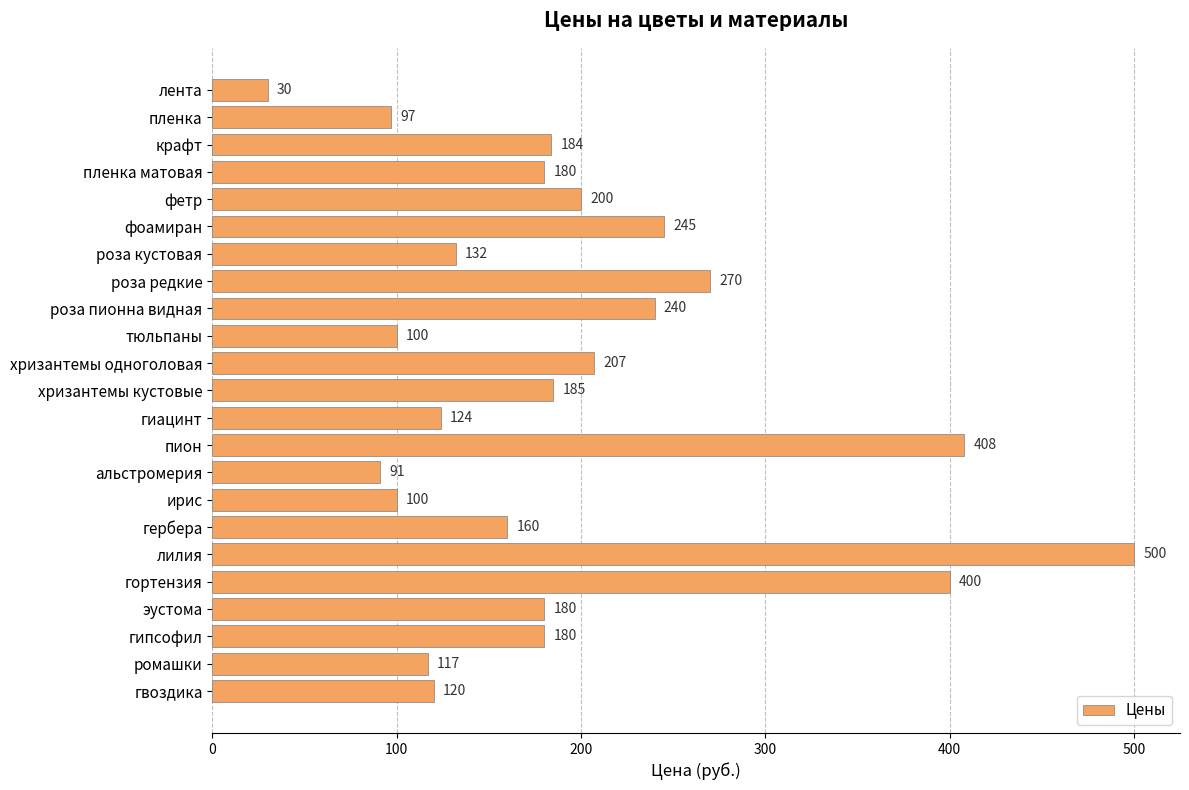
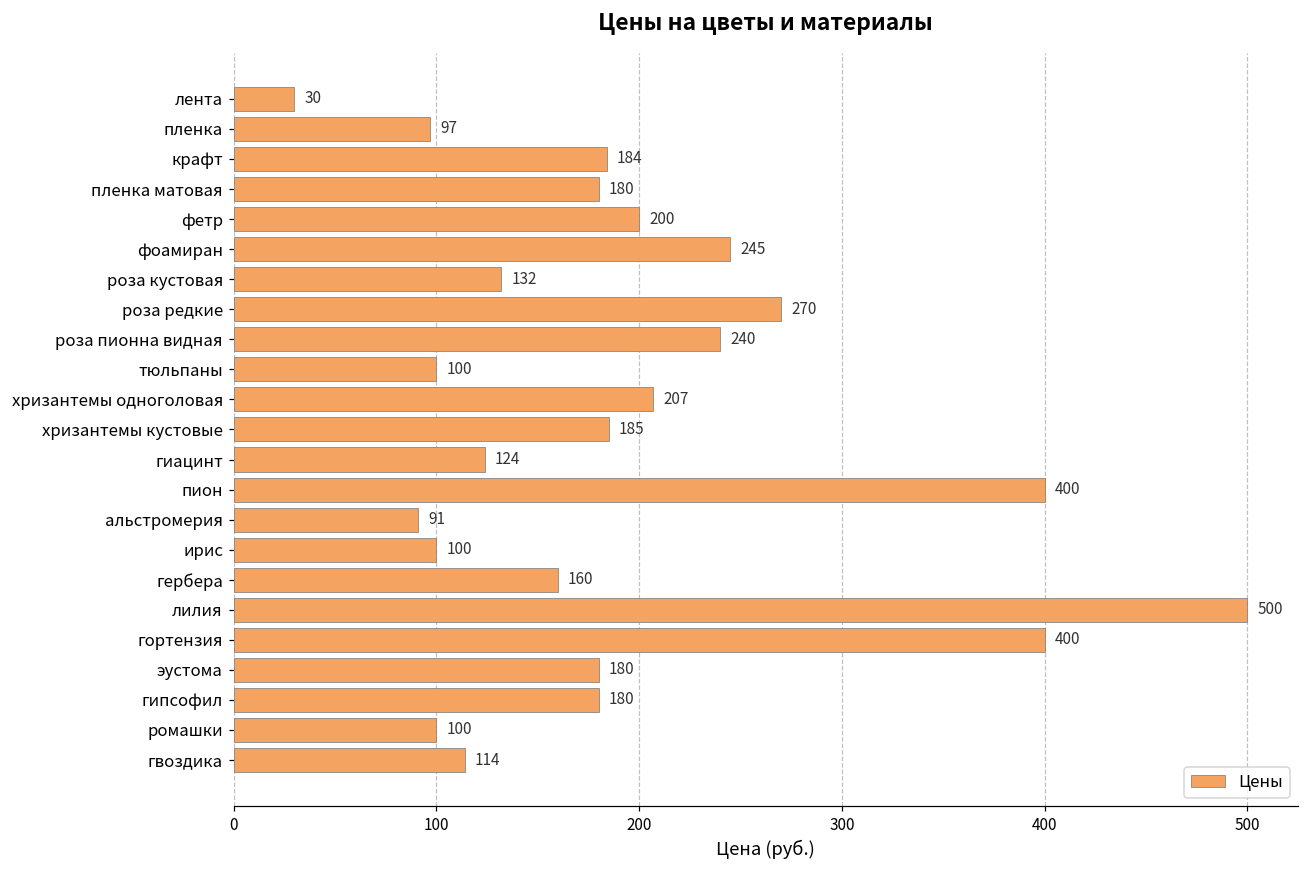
пион: 408 -> 400
ромашки: 117 -> 100
гвоздика: 120 -> 114
